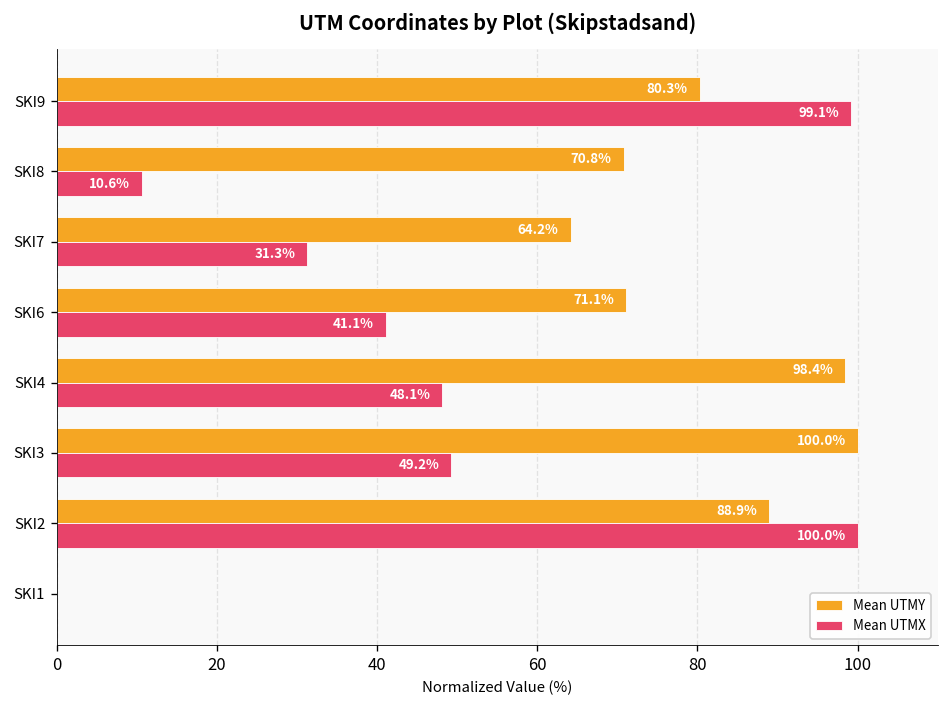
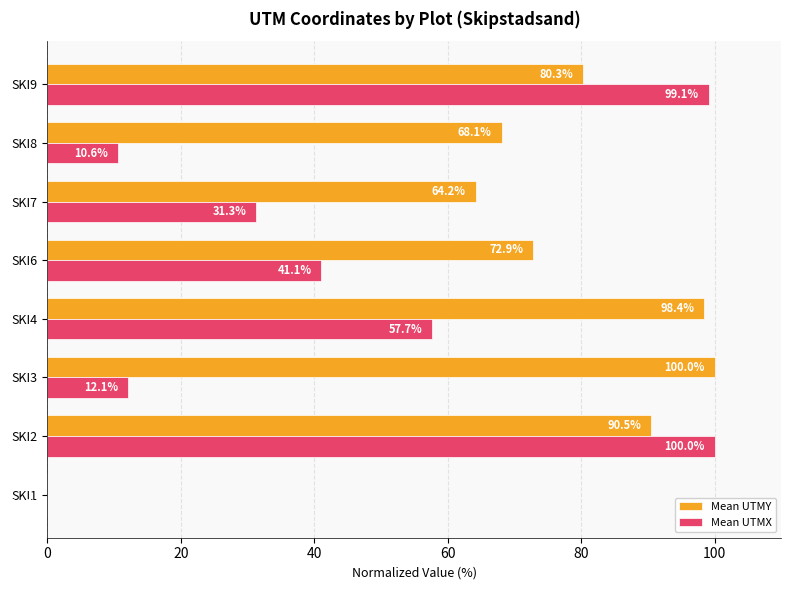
Mean UTMY, SKI8: 70.8% -> 68.1%
Mean UTMY, SKI6: 71.1% -> 72.9%
Mean UTMX, SKI4: 48.1% -> 57.7%
Mean UTMX, SKI3: 49.2% -> 12.1%
Mean UTMY, SKI2: 88.9% -> 90.5%
